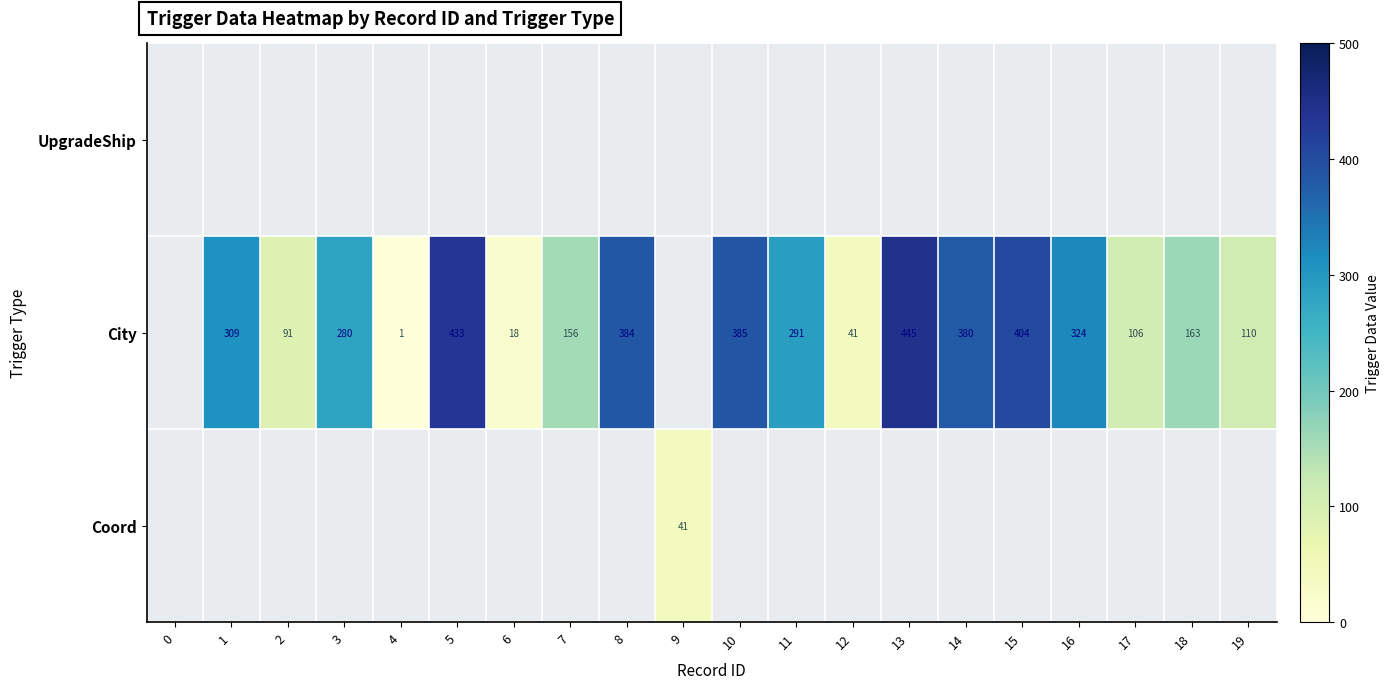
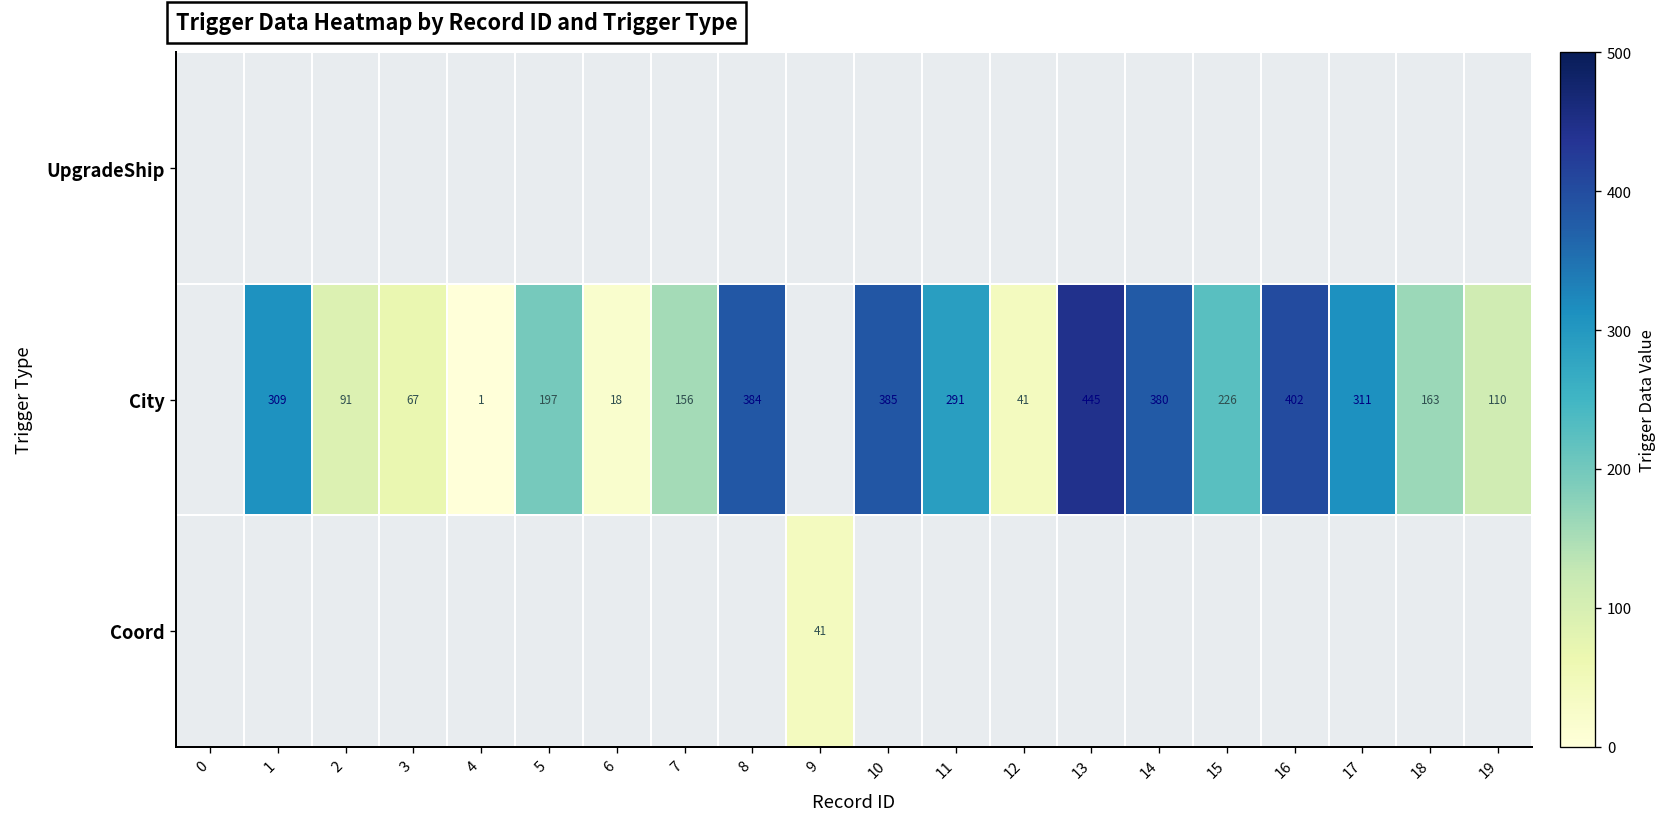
City, 3: 280 -> 67
City, 5: 433 -> 197
City, 15: 404 -> 226
City, 16: 324 -> 402
City, 17: 106 -> 311
